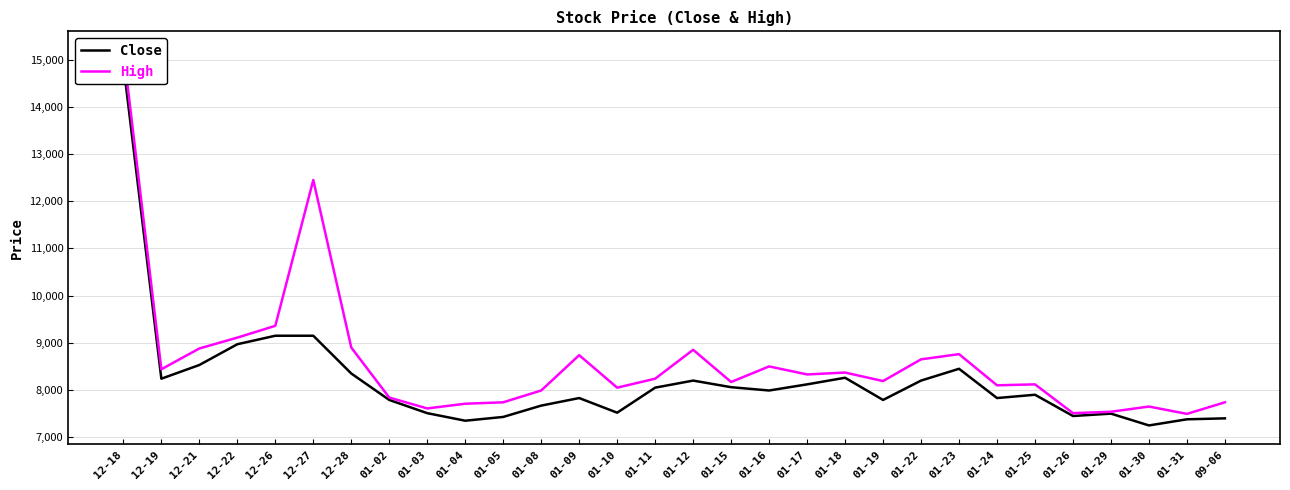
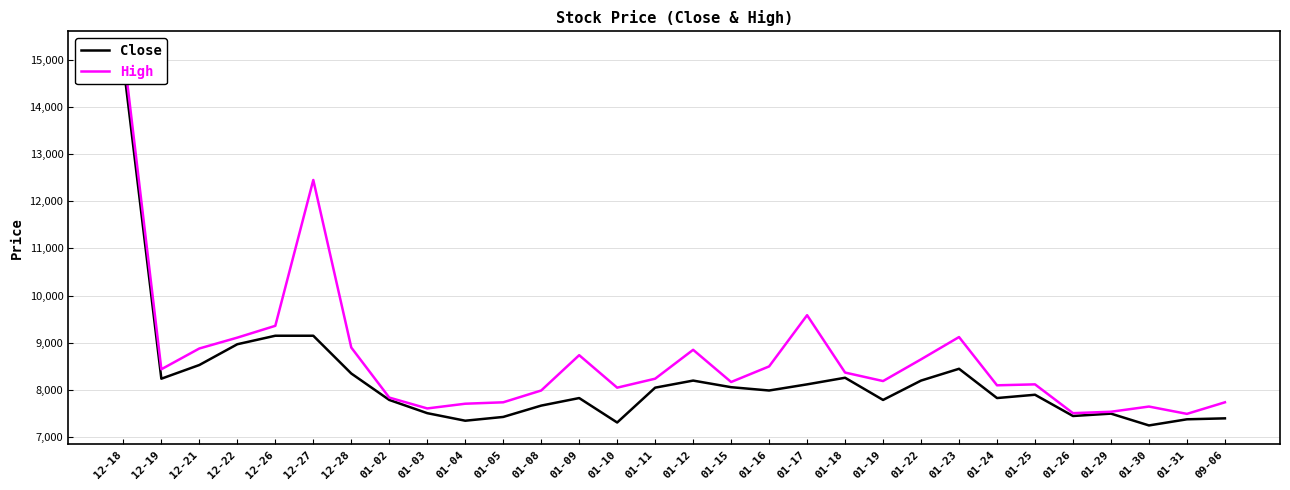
Close, 01-10: 7,500 -> 7,300
High, 01-17: 8,300 -> 9,600
High, 01-23: 8,800 -> 9,100
